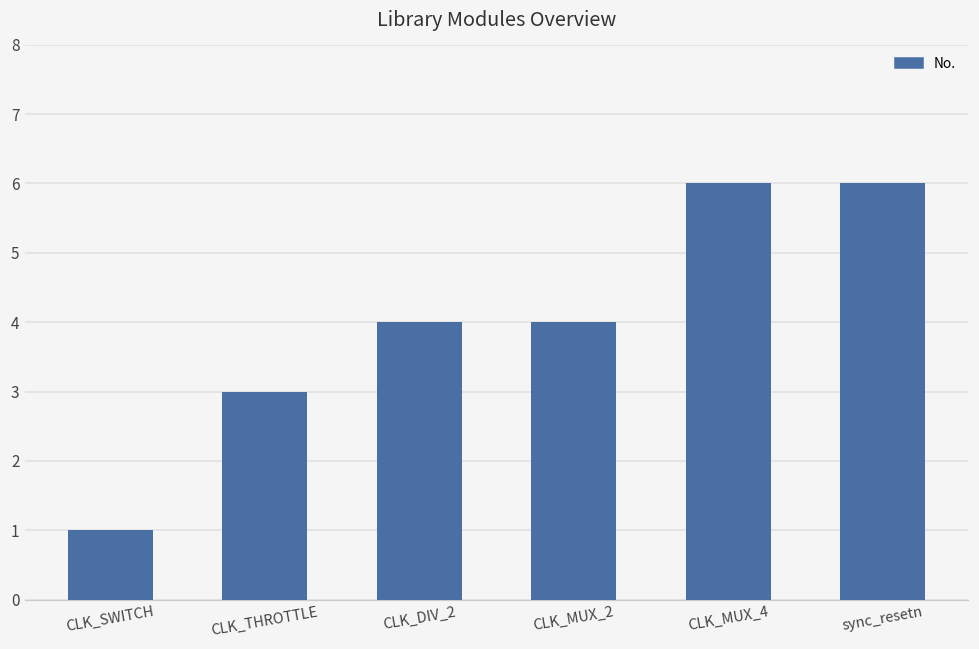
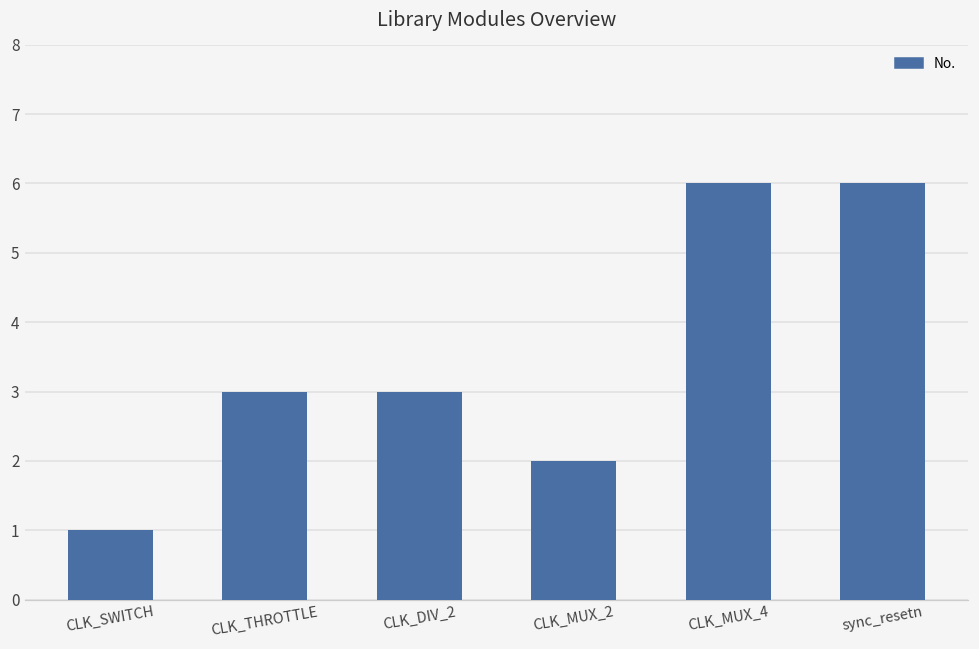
CLK_DIV_2: 4 -> 3
CLK_MUX_2: 4 -> 2
